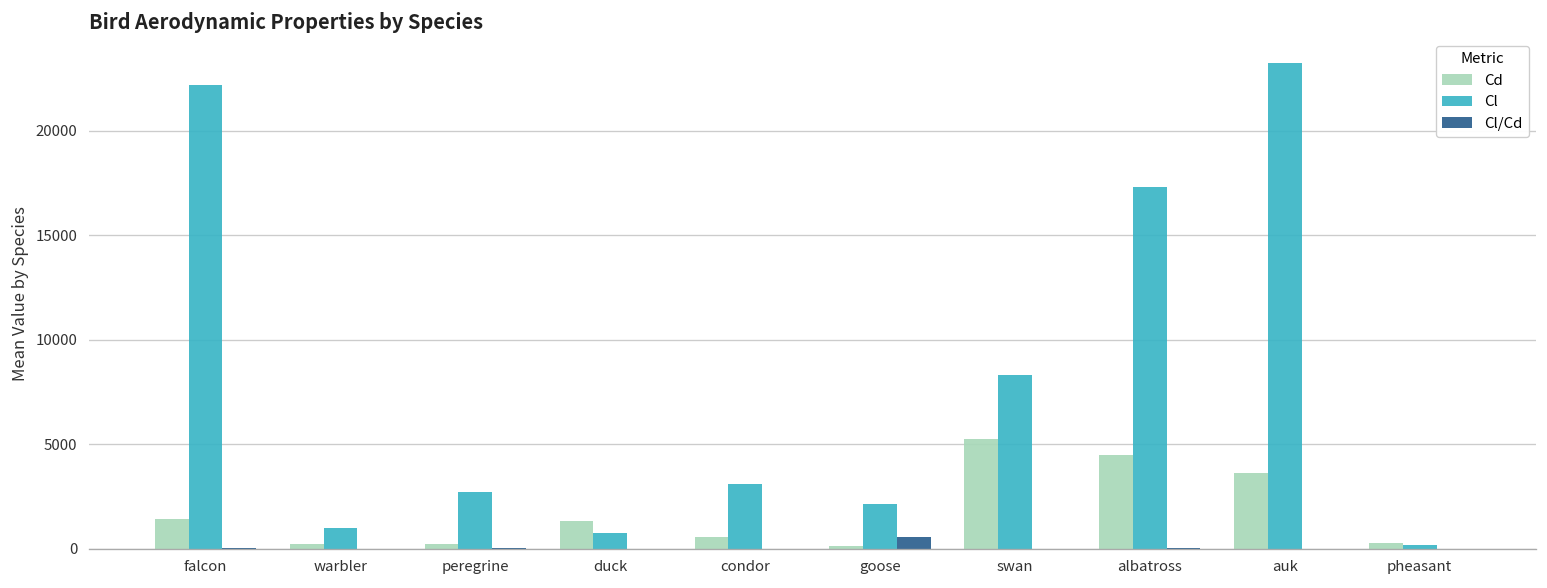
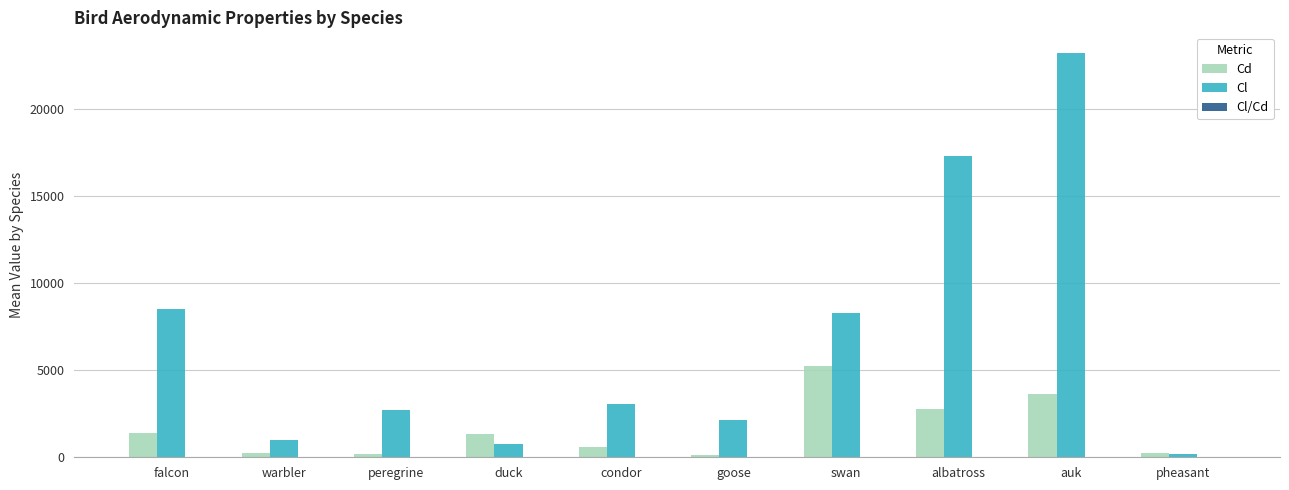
Cl, falcon: 22200 -> 8500
Cl/Cd, goose: 600 -> 0
Cd, albatross: 4500 -> 2800
